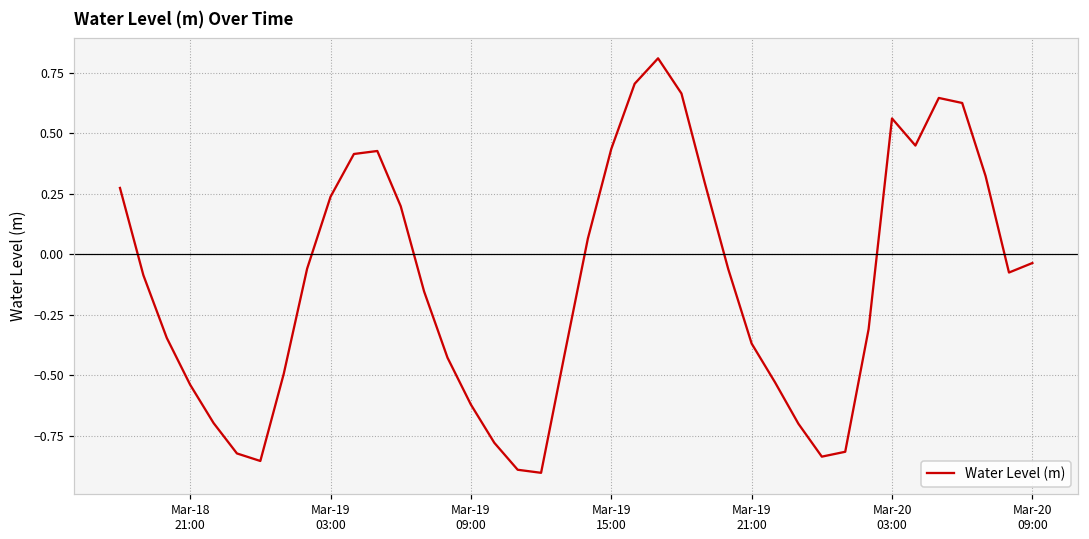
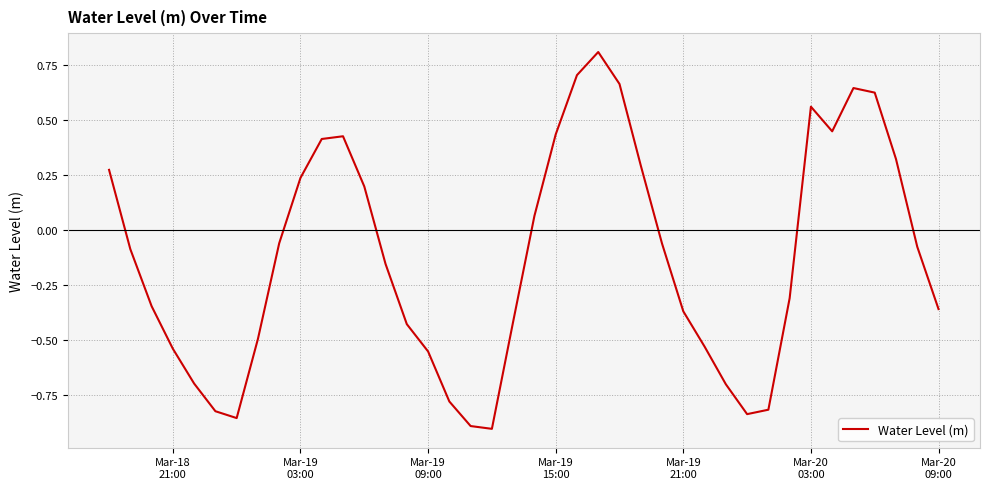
Mar-19 09:00: -0.62 -> -0.55
Mar-20 09:00: -0.04 -> -0.36
